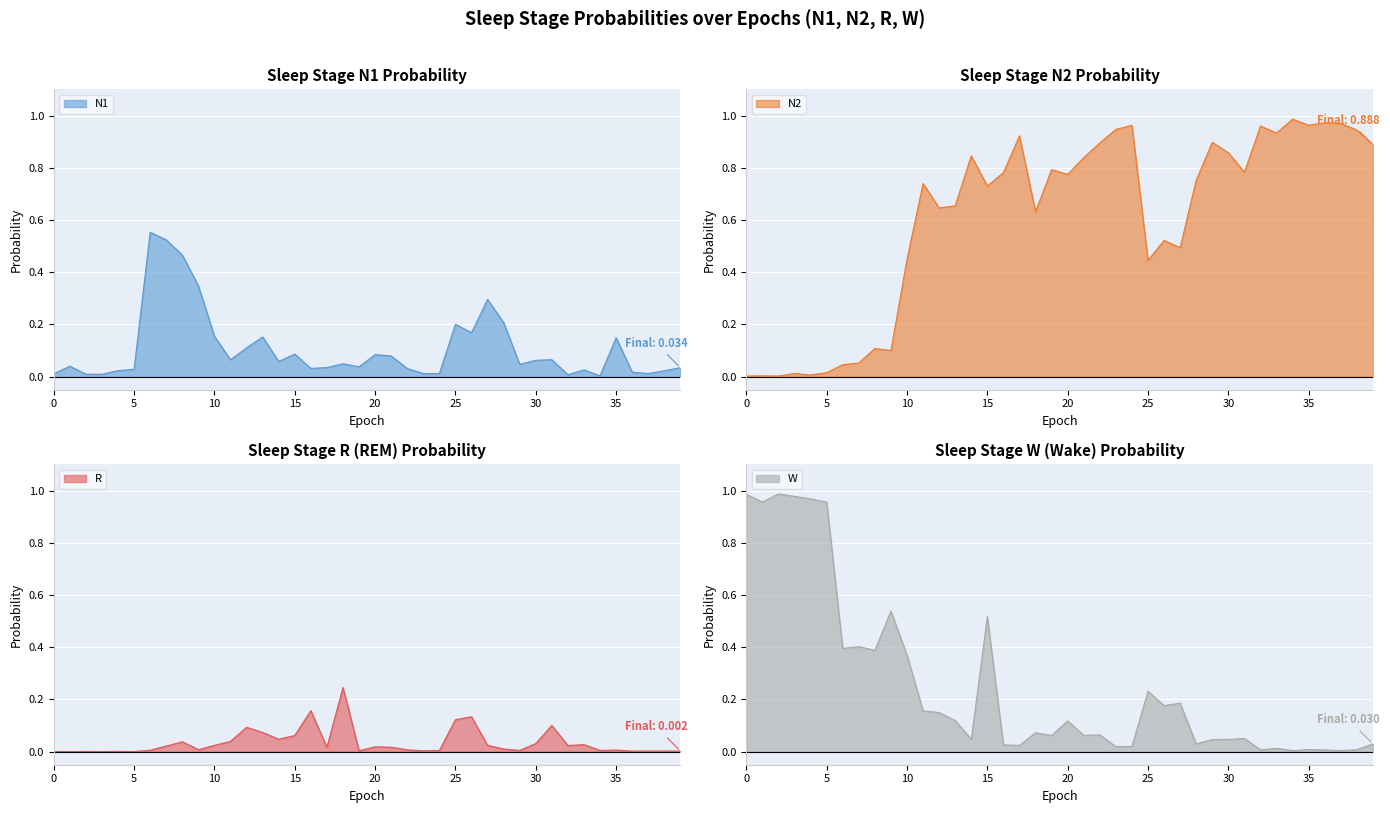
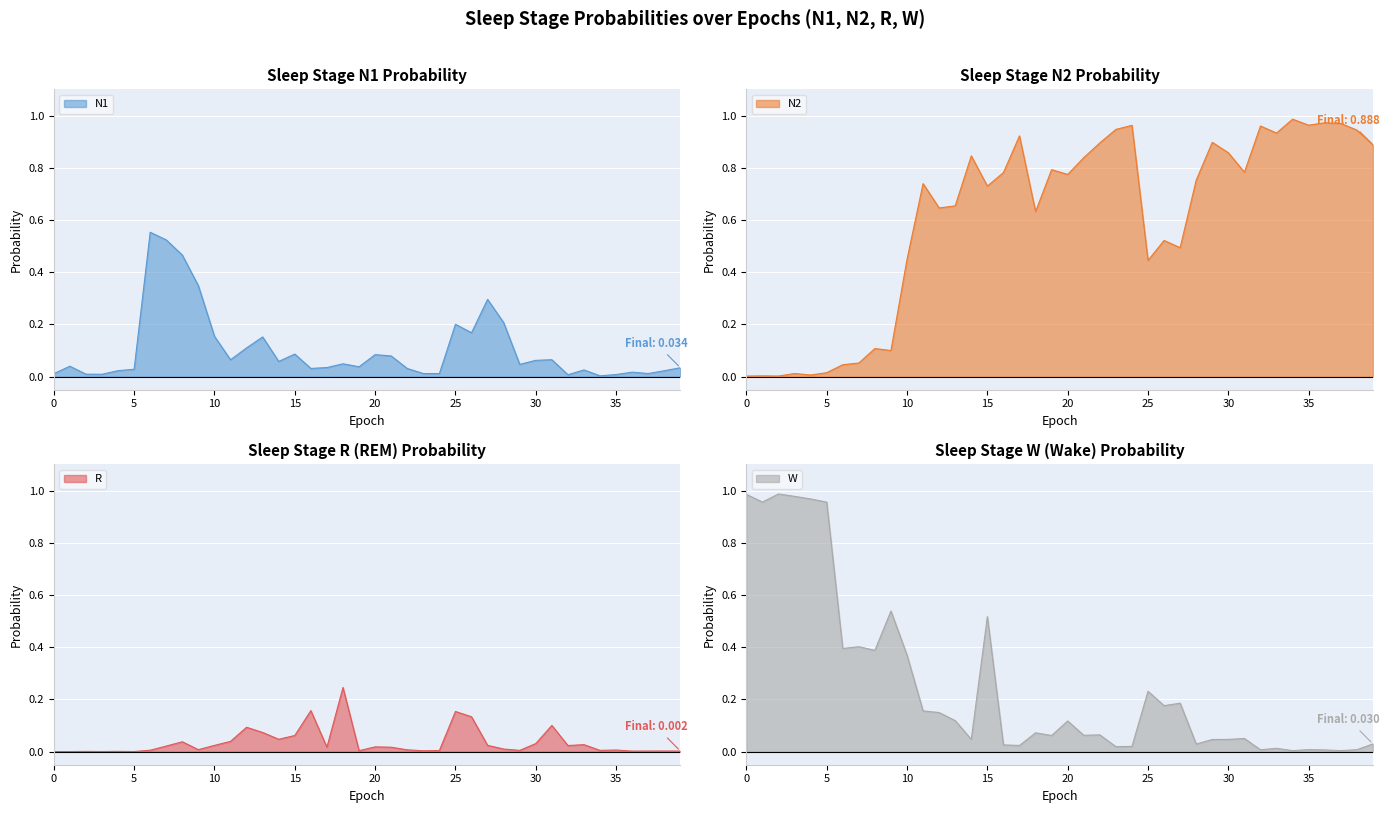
Sleep Stage N1 Probability, 35: 0.15 -> 0.01
Sleep Stage R (REM) Probability, 25: 0.12 -> 0.15
